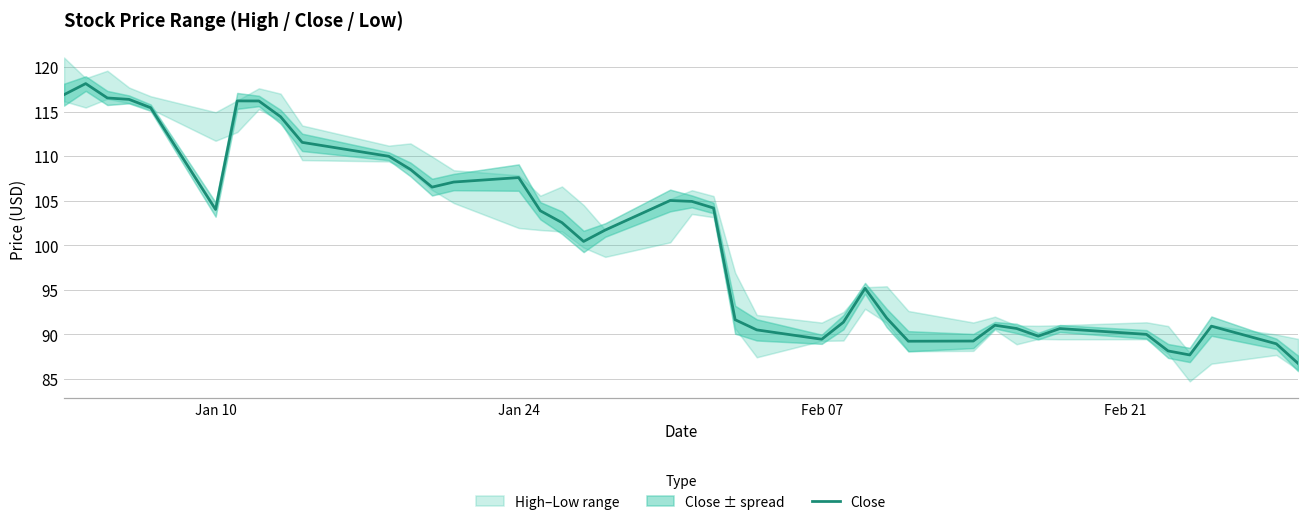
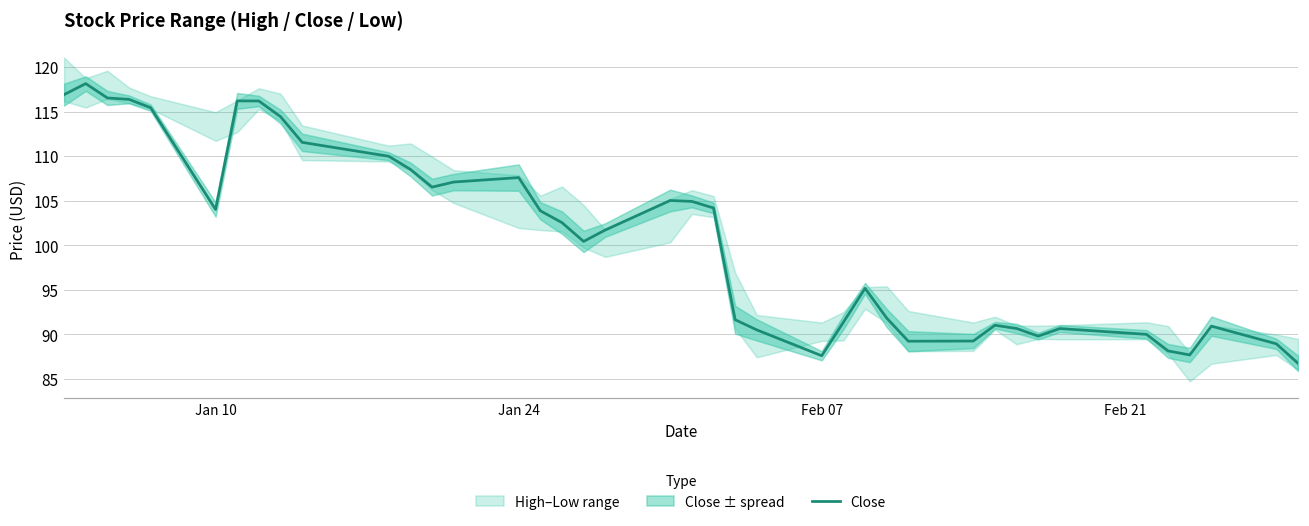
Close, Feb 07: 89 -> 88
